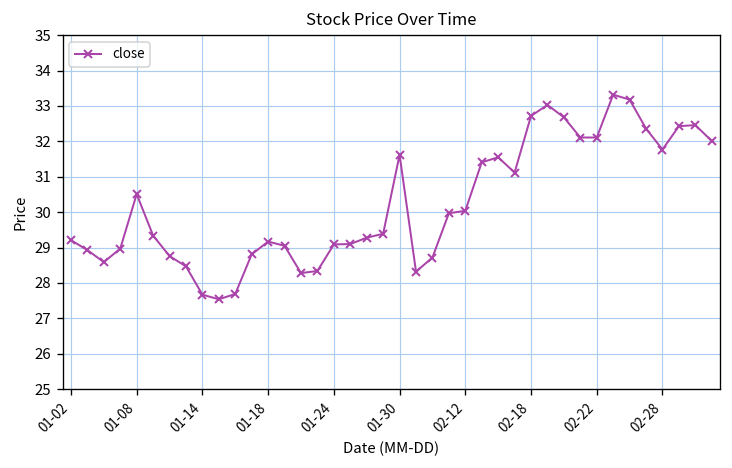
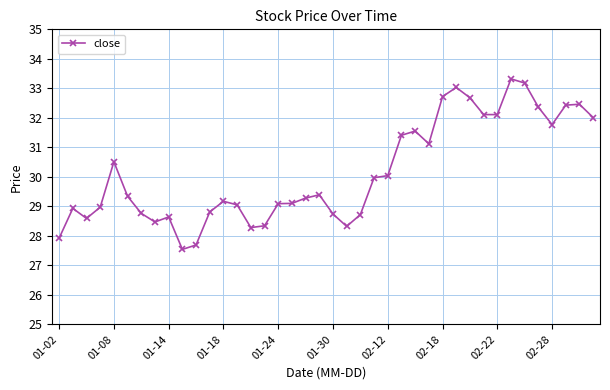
01-02: 29.2 -> 27.9
01-14: 27.7 -> 28.6
01-30: 31.6 -> 28.7
